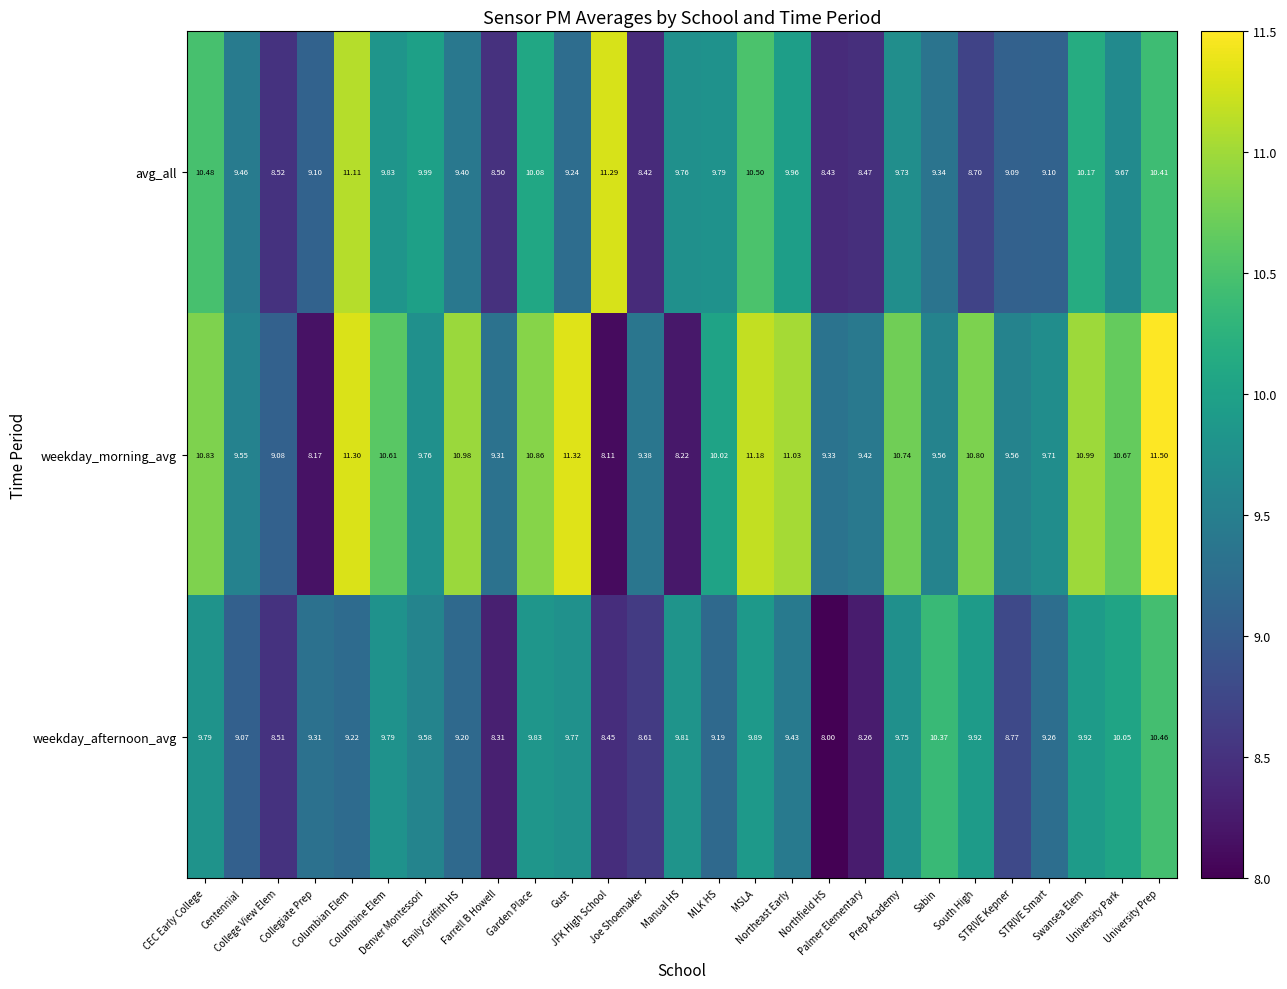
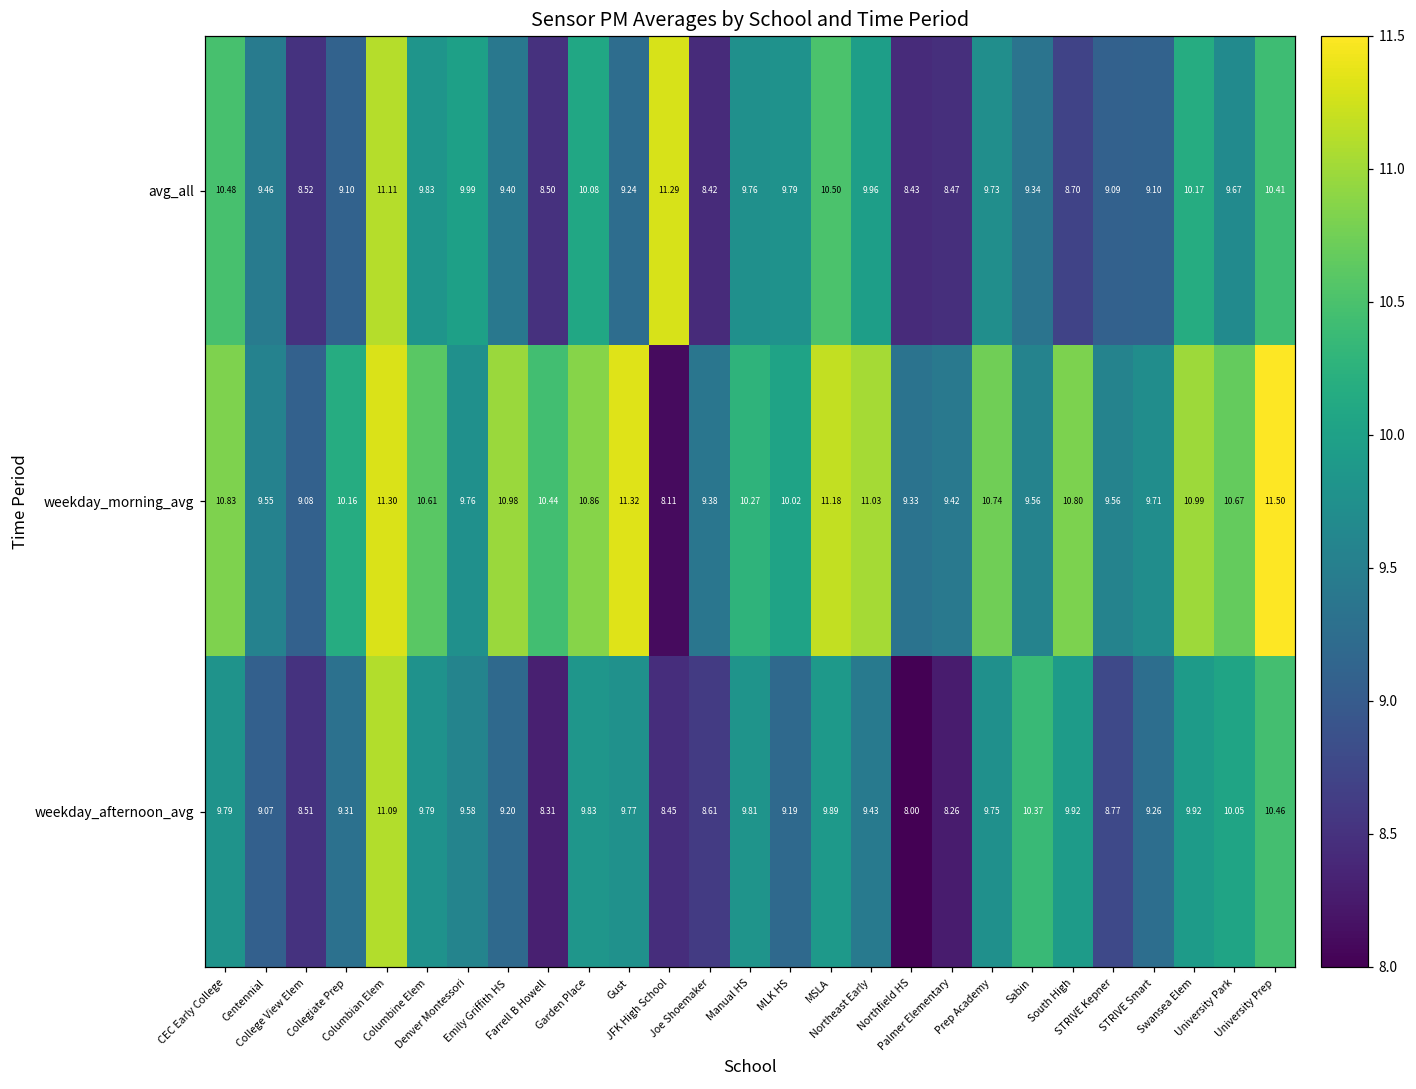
weekday_morning_avg, Collegiate Prep: 8.17 -> 10.16
weekday_morning_avg, Farrell B Howell: 9.31 -> 10.44
weekday_morning_avg, Manual HS: 8.22 -> 10.27
weekday_afternoon_avg, Columbian Elem: 9.22 -> 11.09
